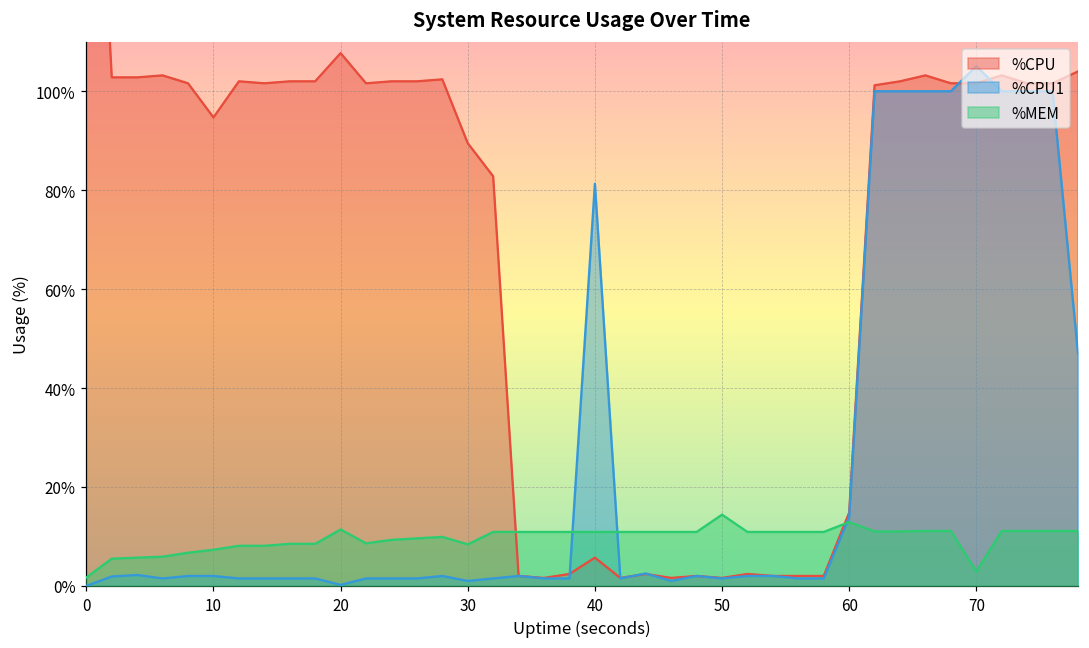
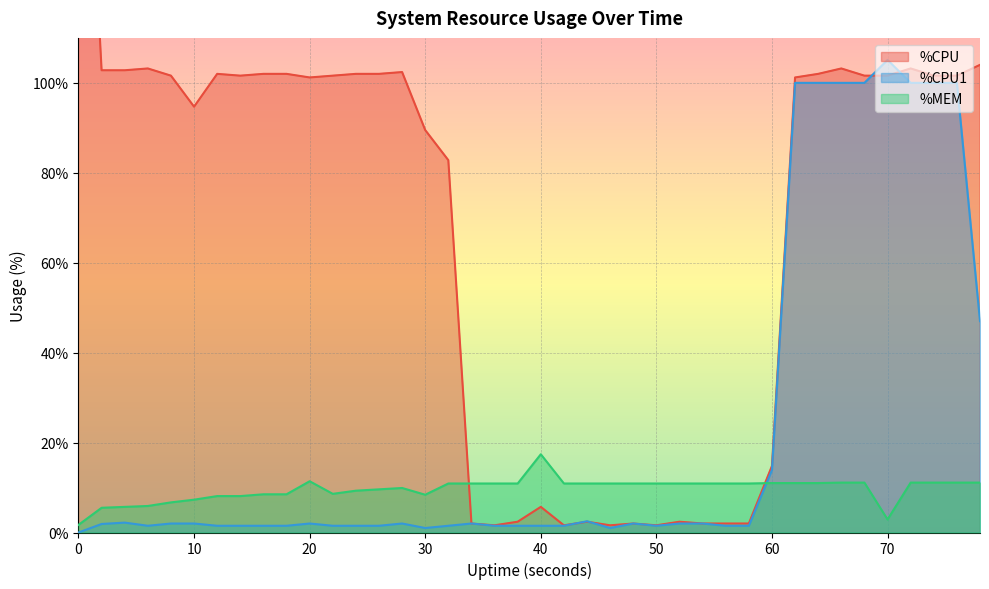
%CPU, 20: 108% -> 101%
%CPU1, 20: 0% -> 2%
%CPU1, 40: 81% -> 2%
%MEM, 40: 11% -> 17%
%MEM, 50: 14% -> 11%
%MEM, 60: 13% -> 11%
